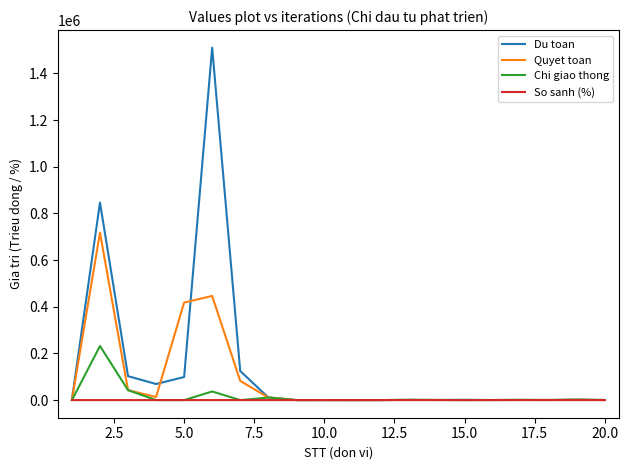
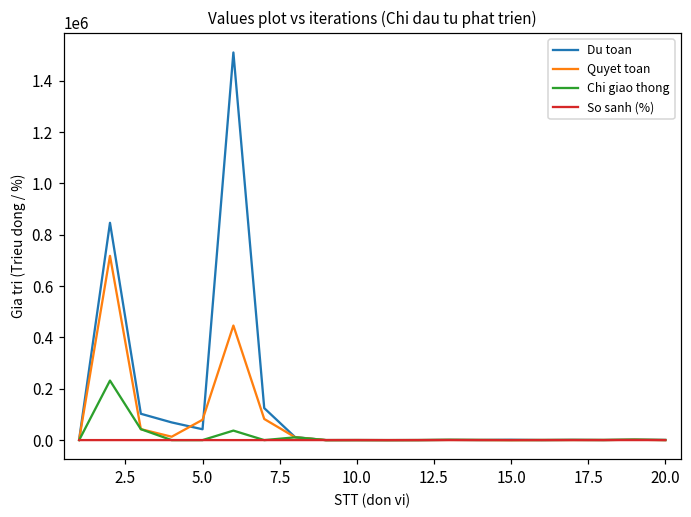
Du toan, 5.0: 100000 -> 40000
Quyet toan, 5.0: 420000 -> 80000
